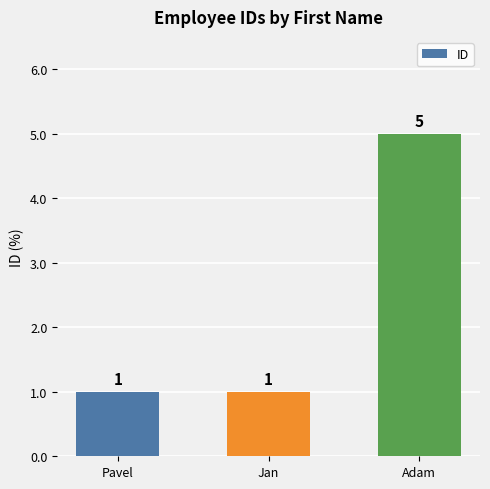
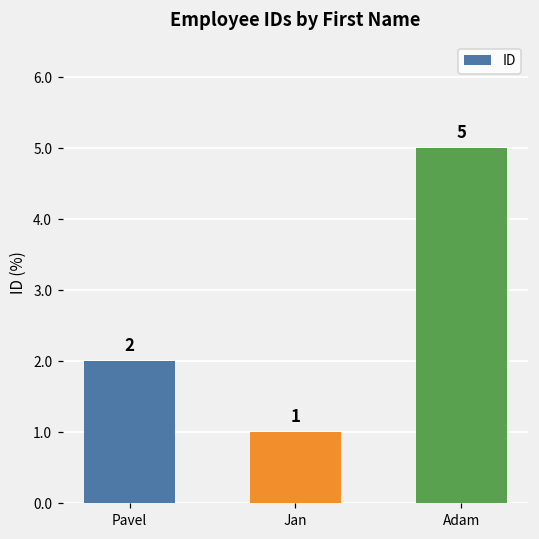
Pavel: 1 -> 2
